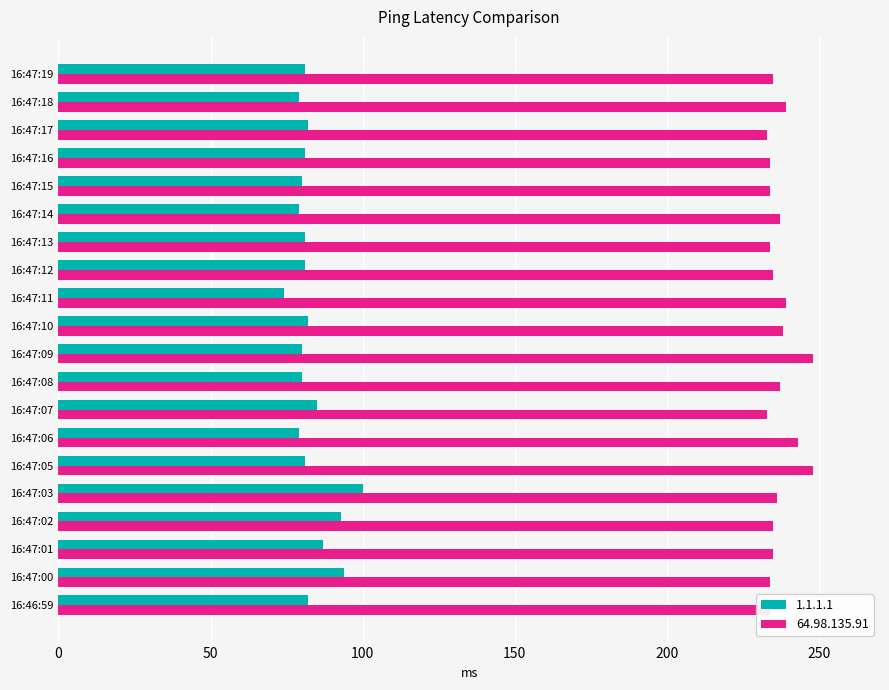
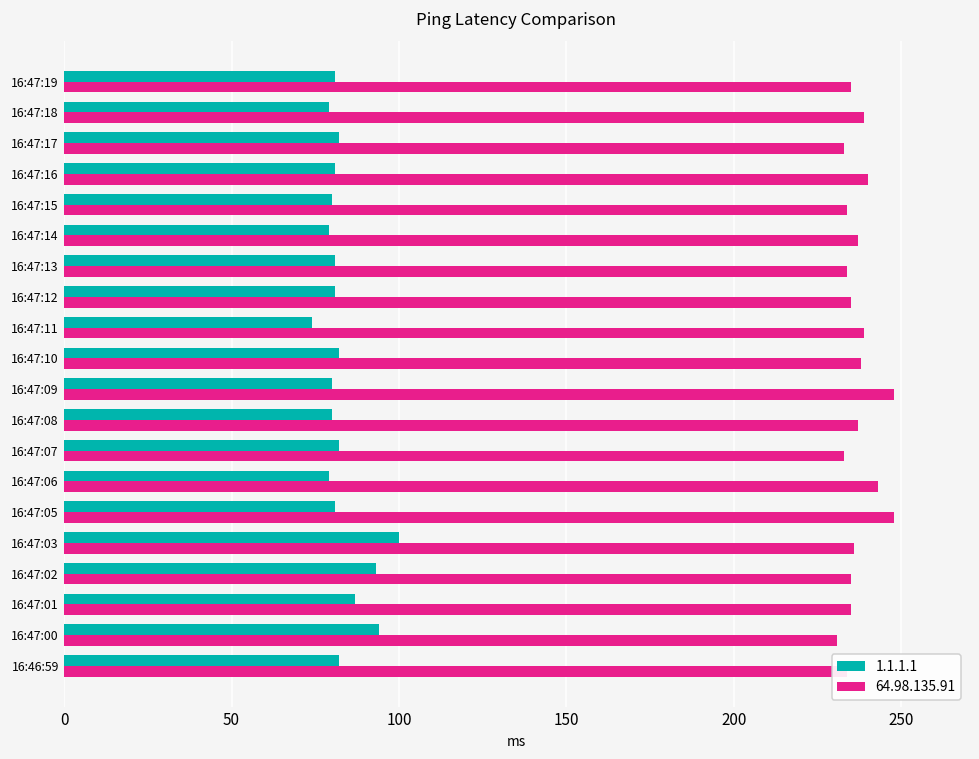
64.98.135.91, 16:47:16: 234 -> 240
1.1.1.1, 16:47:07: 85 -> 82
64.98.135.91, 16:47:00: 234 -> 231
